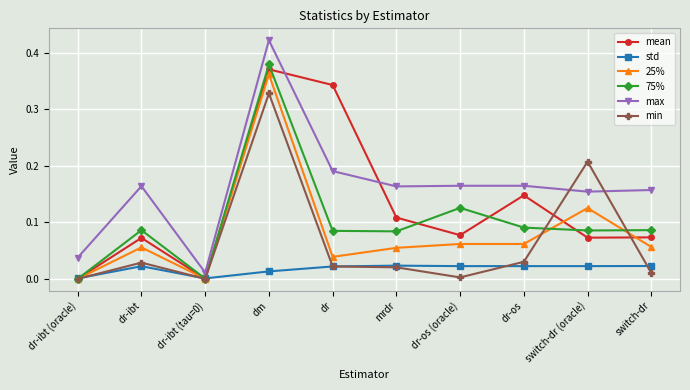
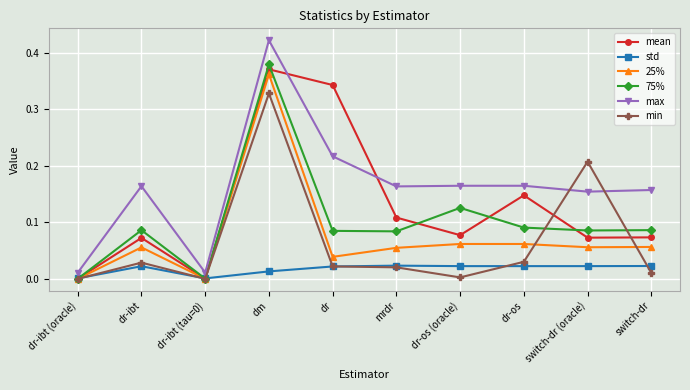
max, dr-ibt (oracle): 0.04 -> 0.01
max, dr: 0.19 -> 0.22
25%, switch-dr (oracle): 0.13 -> 0.06
